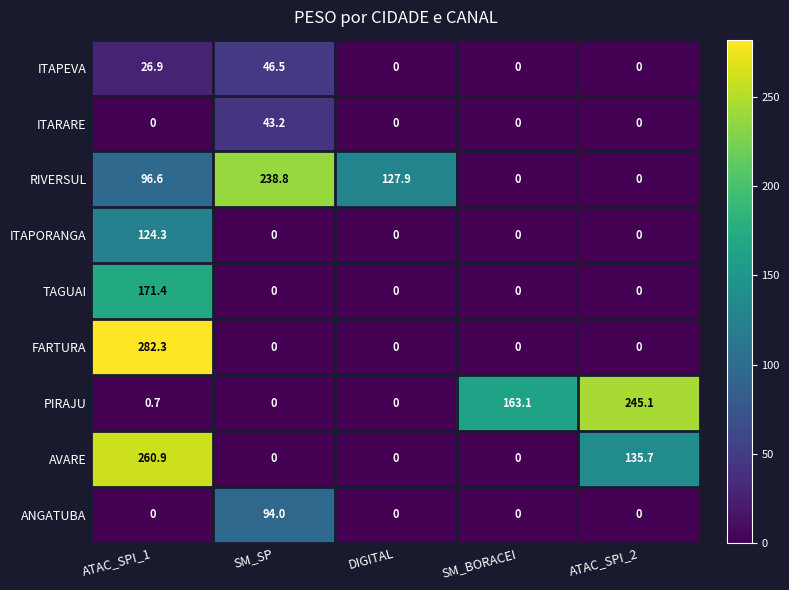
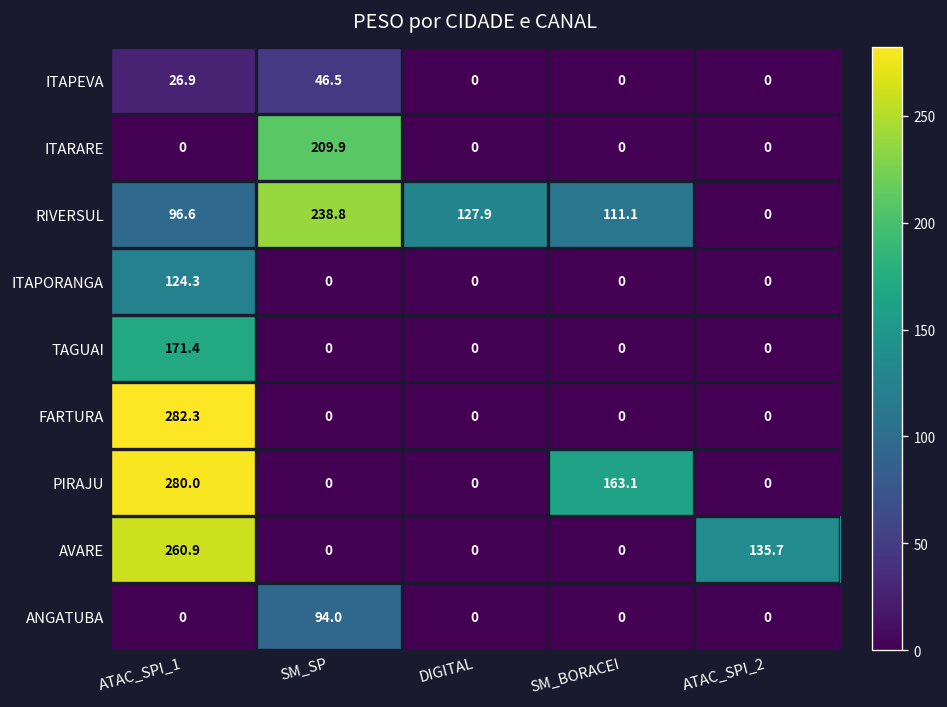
ITARARE, SM_SP: 43.2 -> 209.9
RIVERSUL, SM_BORACEI: 0 -> 111.1
PIRAJU, ATAC_SPI_1: 0.7 -> 280.0
PIRAJU, ATAC_SPI_2: 245.1 -> 0
